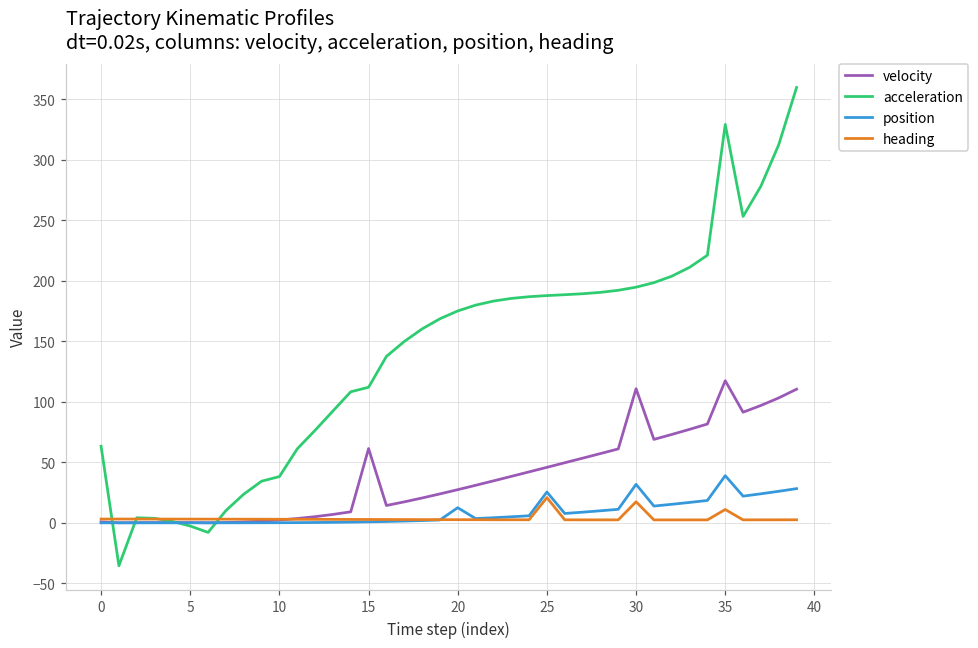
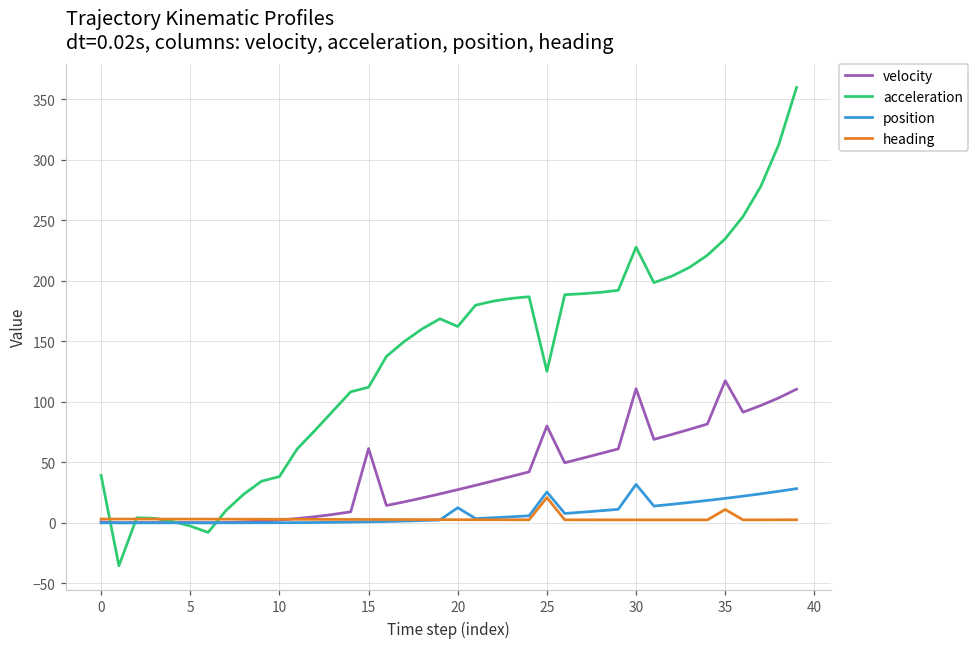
acceleration, 0: 63 -> 39
acceleration, 20: 175 -> 162
velocity, 25: 46 -> 80
acceleration, 25: 188 -> 125
acceleration, 30: 195 -> 228
heading, 30: 17 -> 2
acceleration, 35: 329 -> 235
position, 35: 39 -> 20
